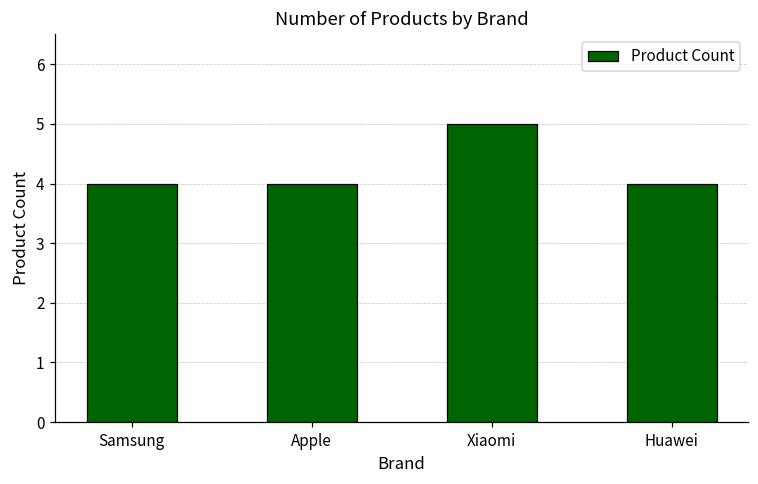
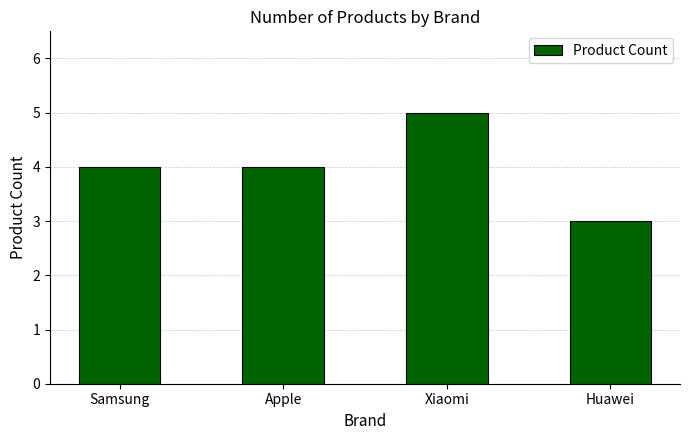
Huawei: 4 -> 3
